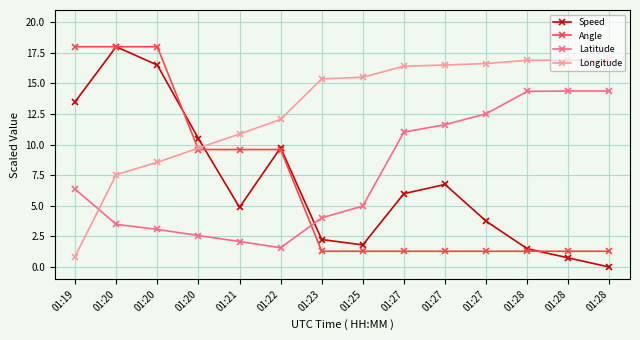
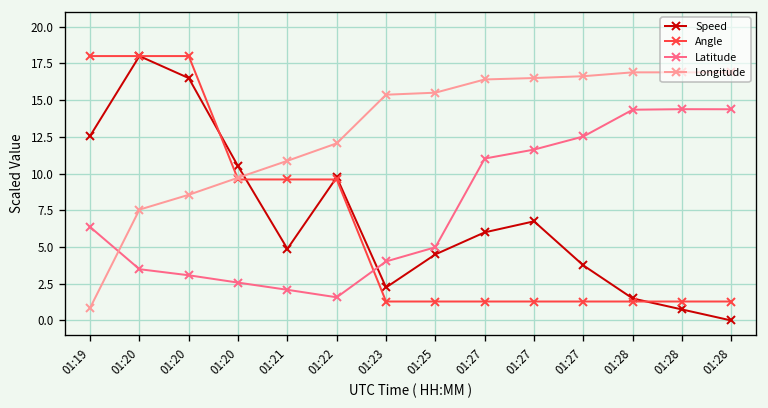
Speed, 01:19: 13.5 -> 12.6
Speed, 01:25: 1.8 -> 4.5
